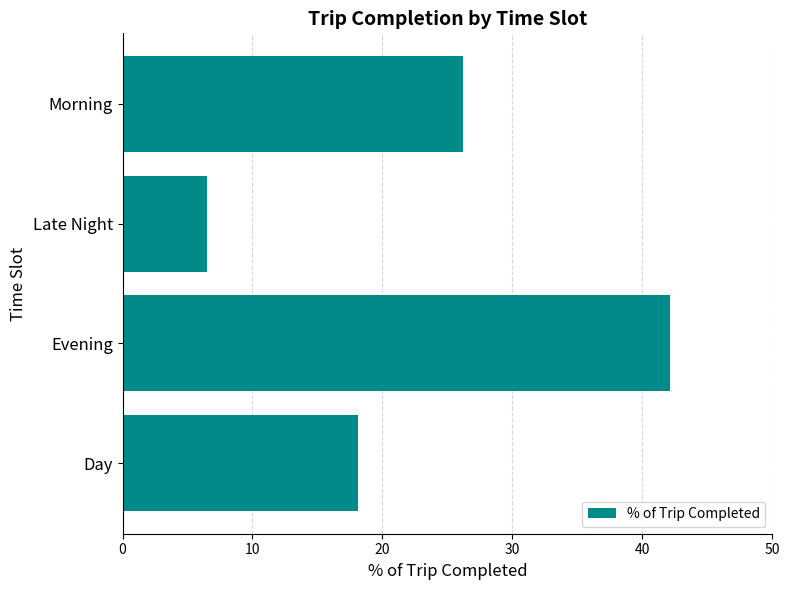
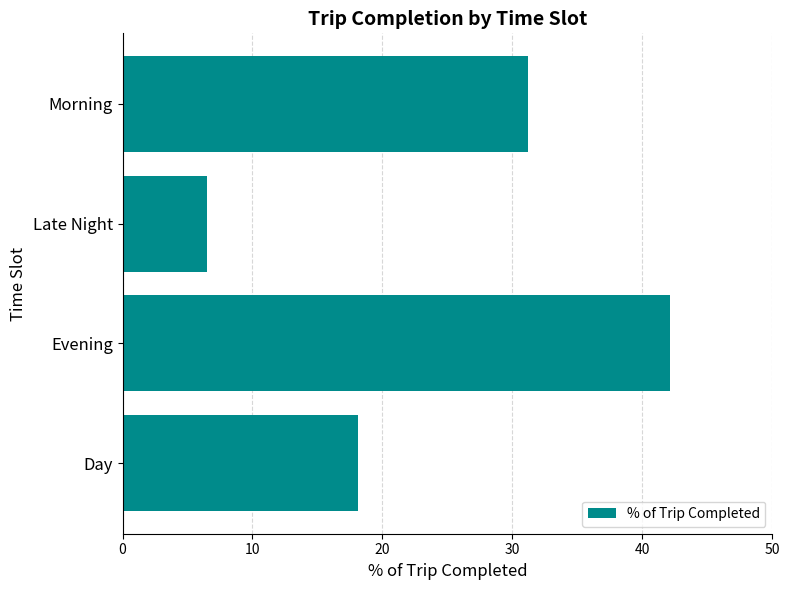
Morning: 26.2 -> 31.2
